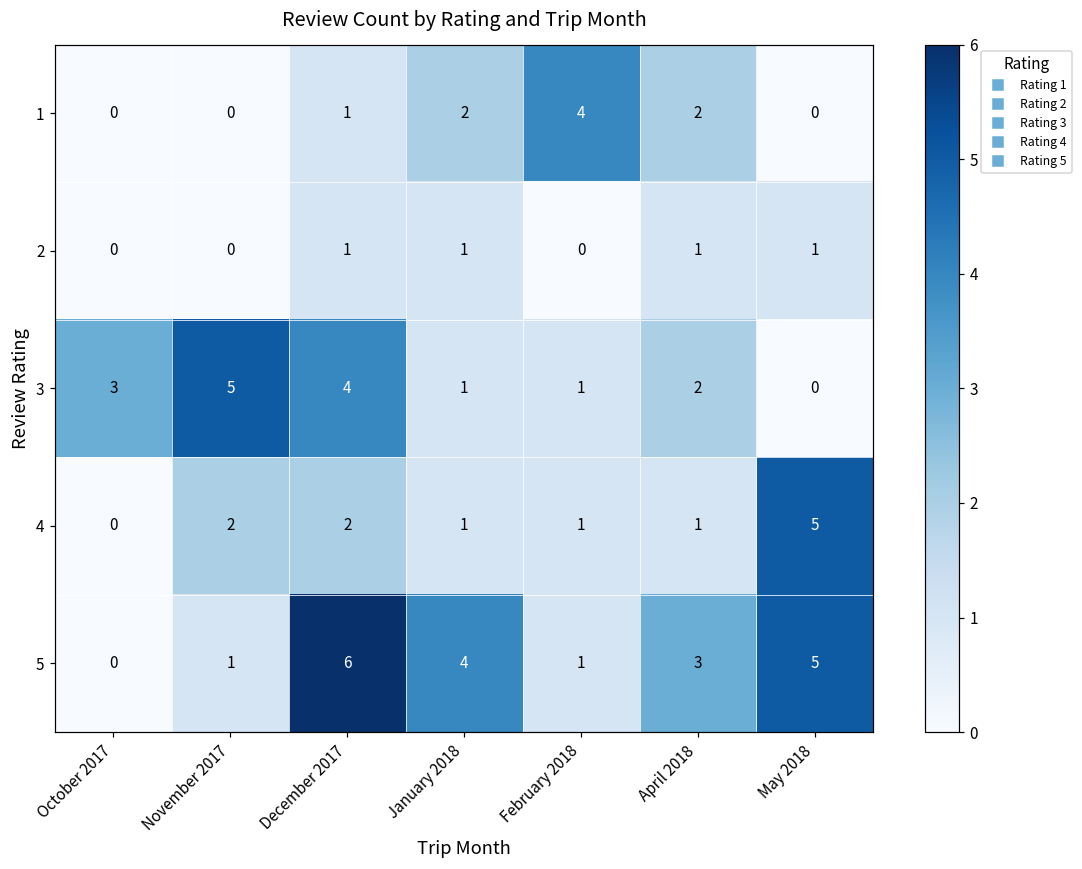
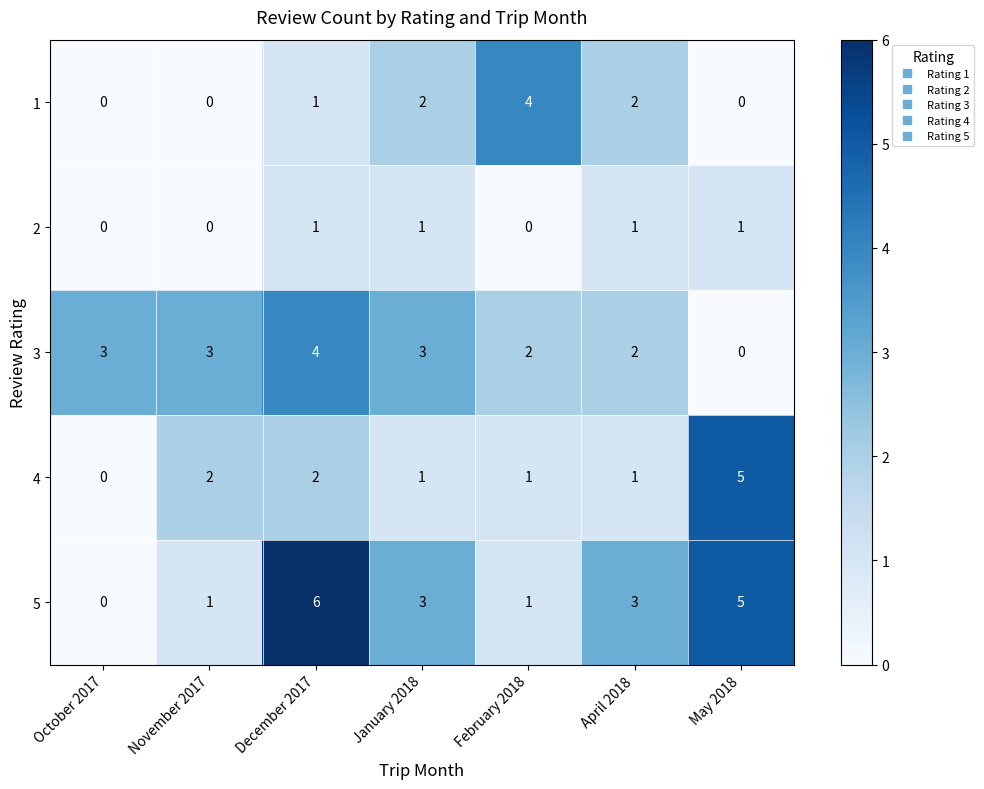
3, November 2017: 5 -> 3
3, January 2018: 1 -> 3
3, February 2018: 1 -> 2
5, January 2018: 4 -> 3
